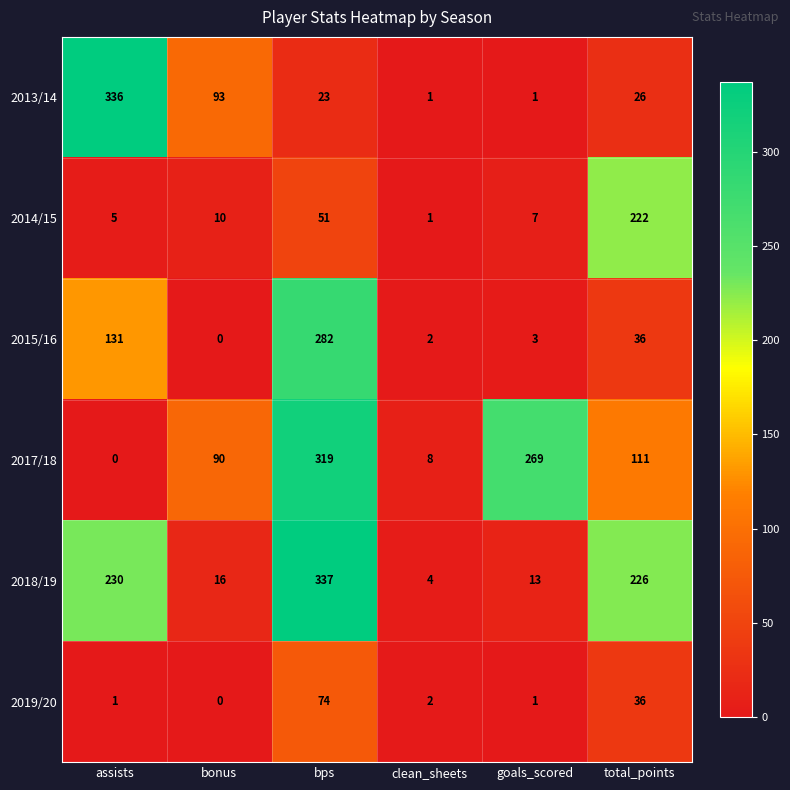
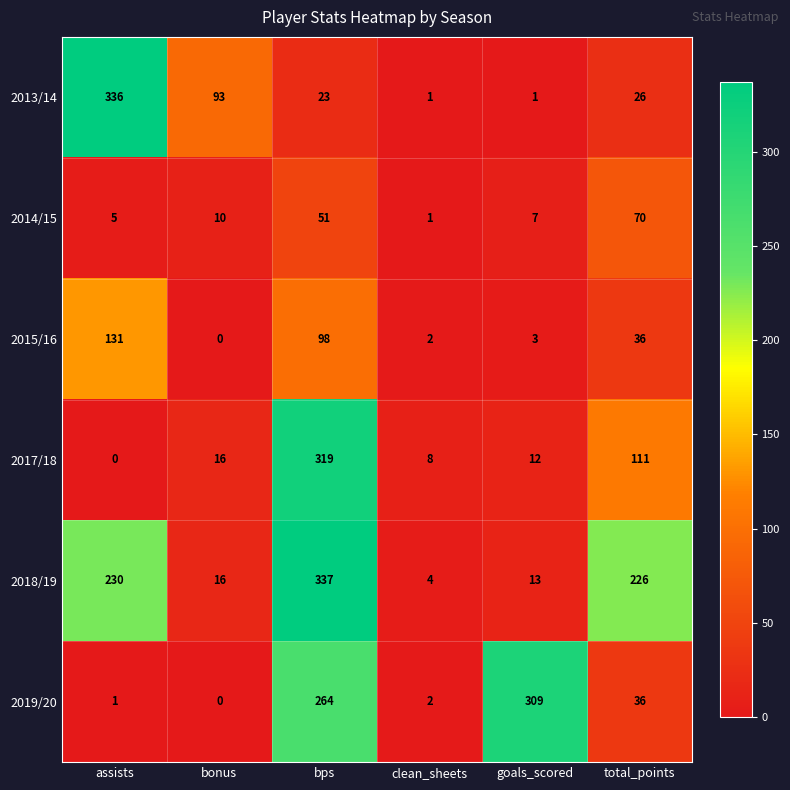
2014/15, total_points: 222 -> 70
2015/16, bps: 282 -> 98
2017/18, bonus: 90 -> 16
2017/18, goals_scored: 269 -> 12
2019/20, bps: 74 -> 264
2019/20, goals_scored: 1 -> 309
